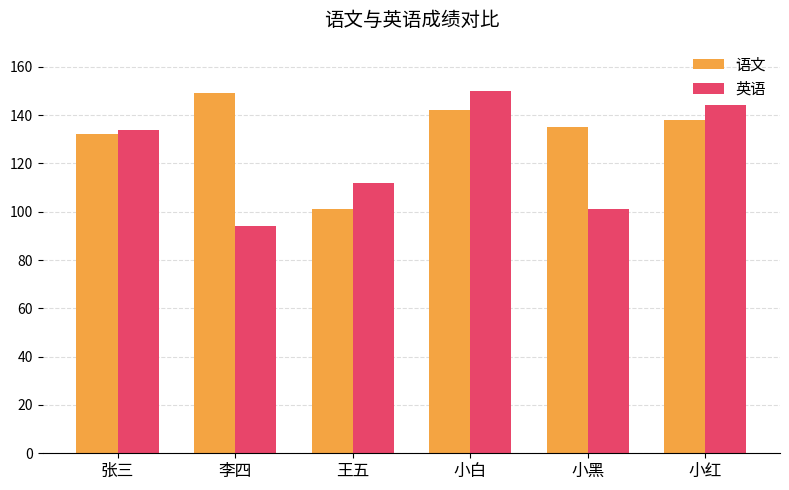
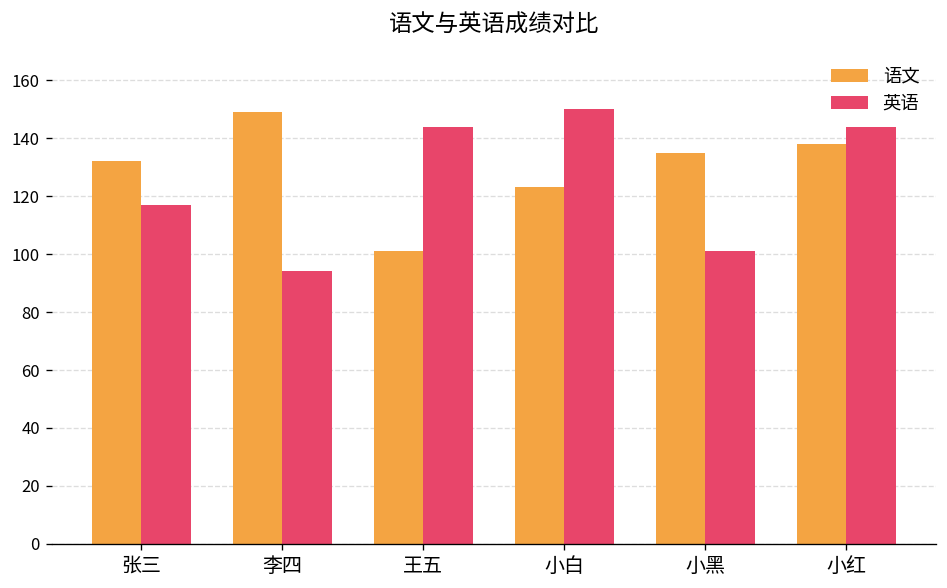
英语, 张三: 134 -> 117
英语, 王五: 112 -> 144
语文, 小白: 142 -> 123
